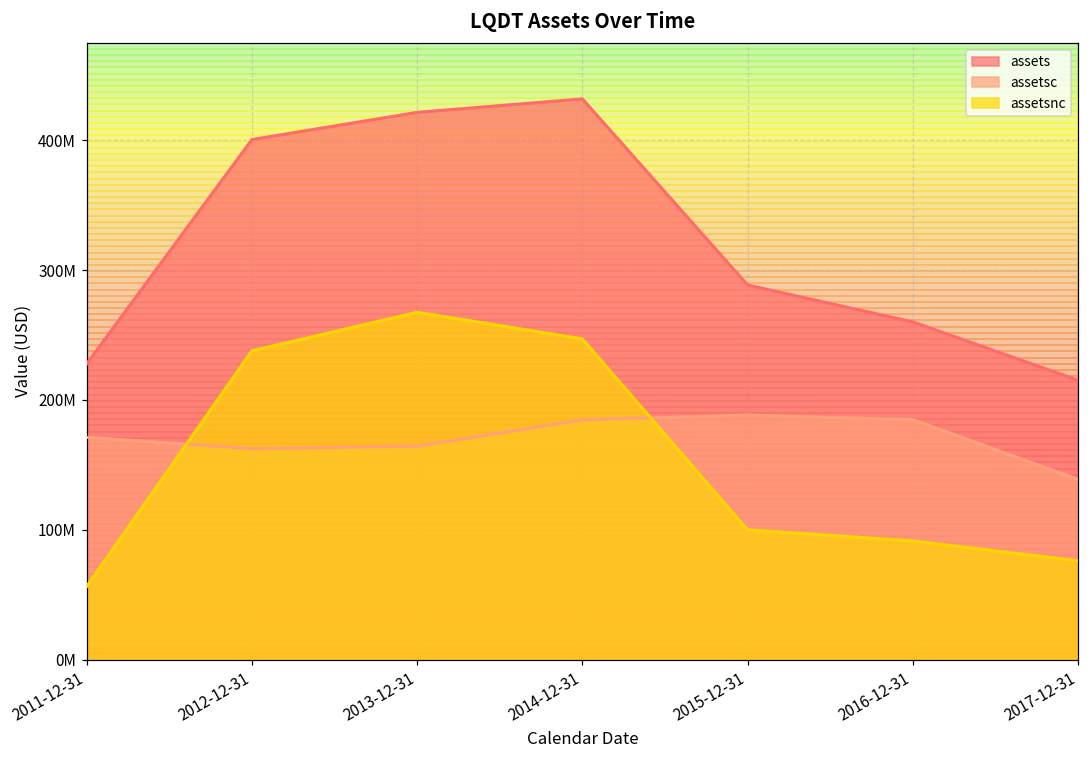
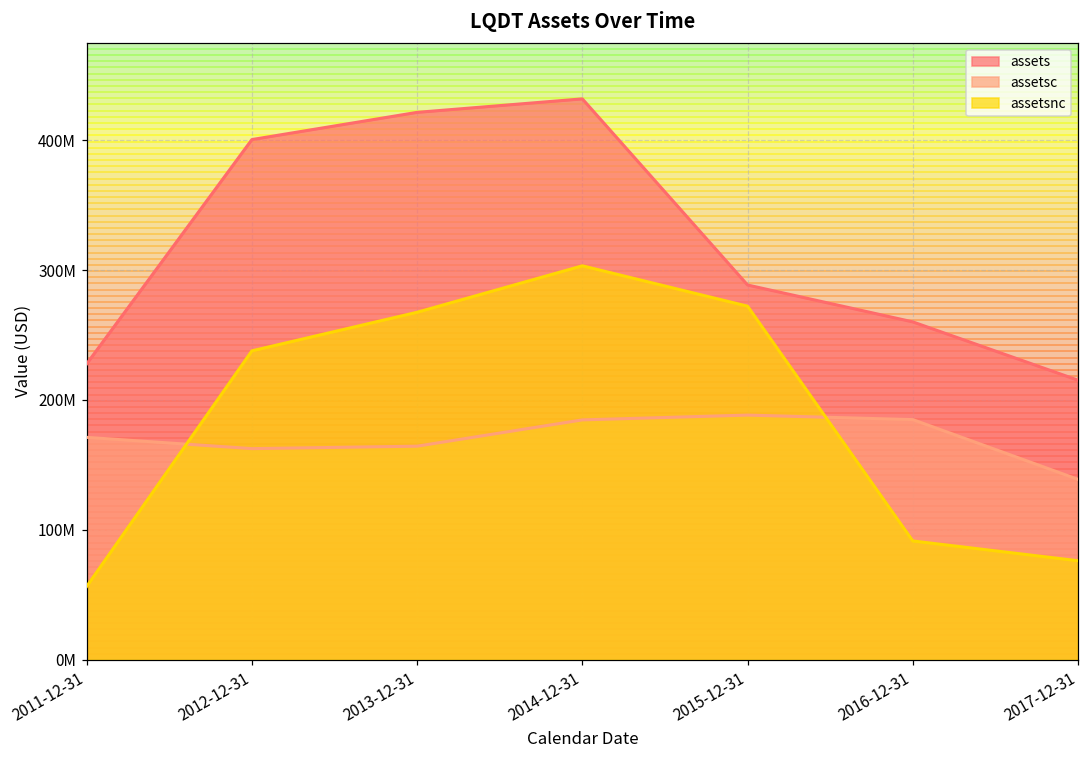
assetsnc, 2014-12-31: 247000000 -> 303000000
assetsnc, 2015-12-31: 100000000 -> 272000000
